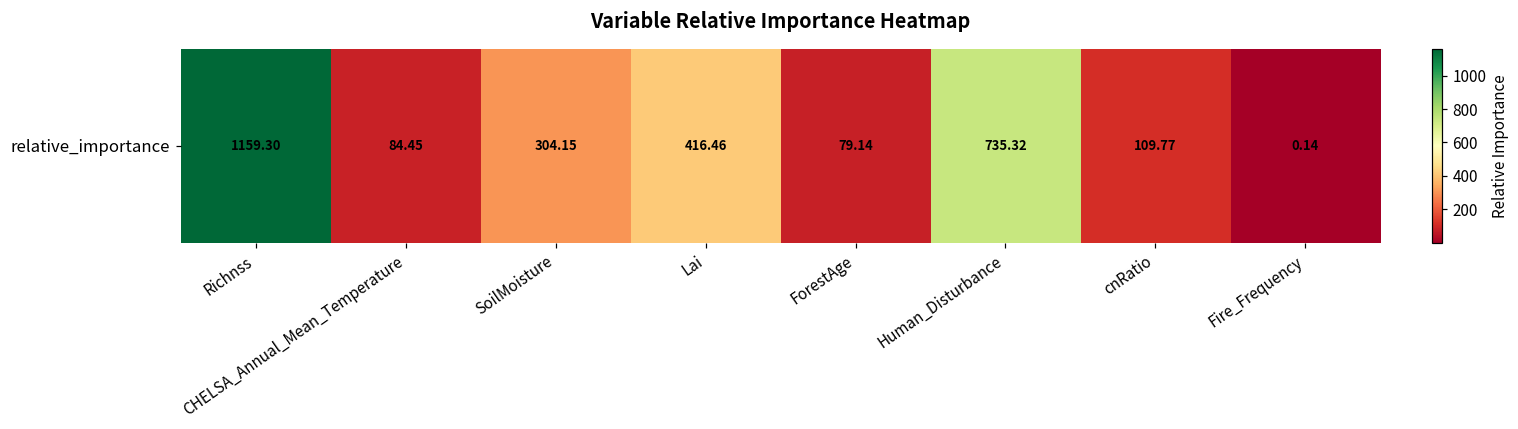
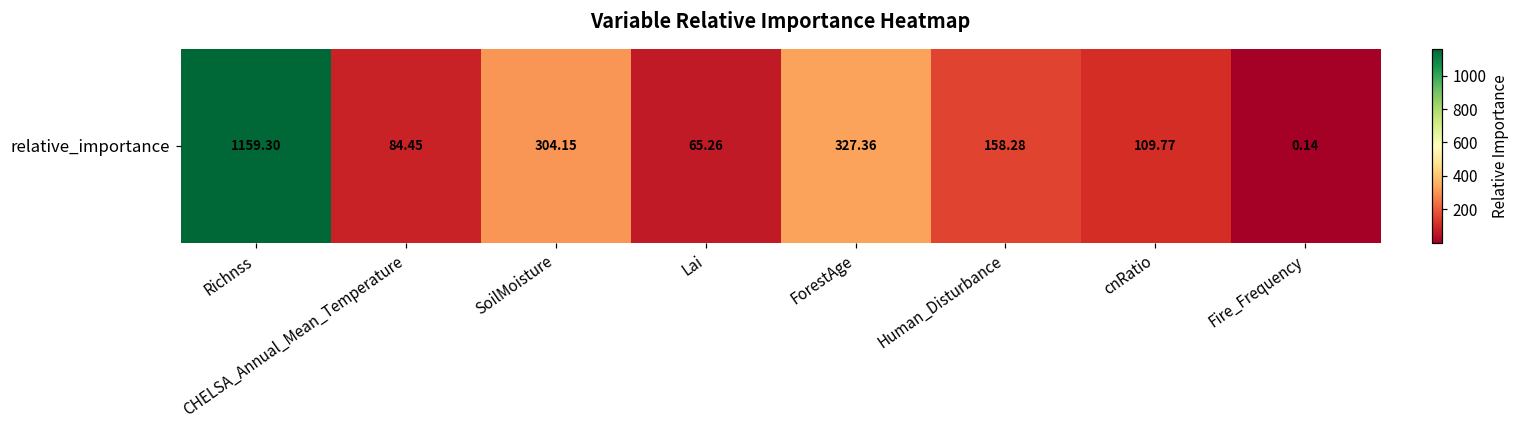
relative_importance, Lai: 416.46 -> 65.26
relative_importance, ForestAge: 79.14 -> 327.36
relative_importance, Human_Disturbance: 735.32 -> 158.28
